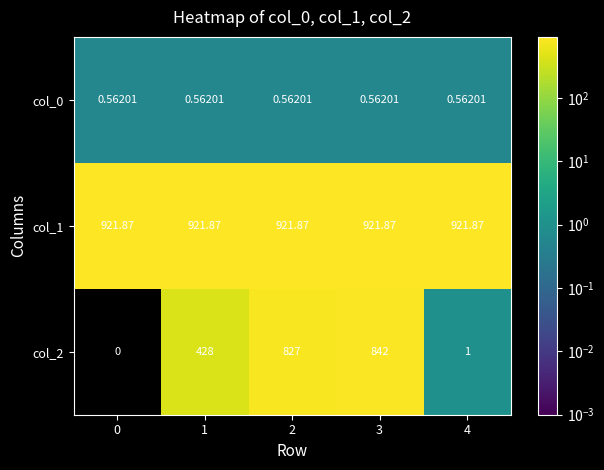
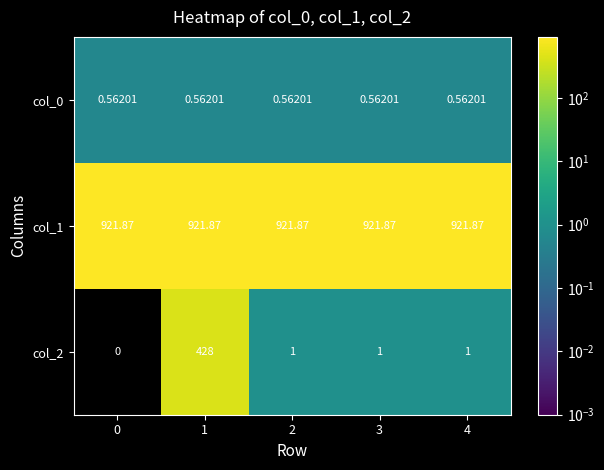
col_2, 2: 827 -> 1
col_2, 3: 842 -> 1
